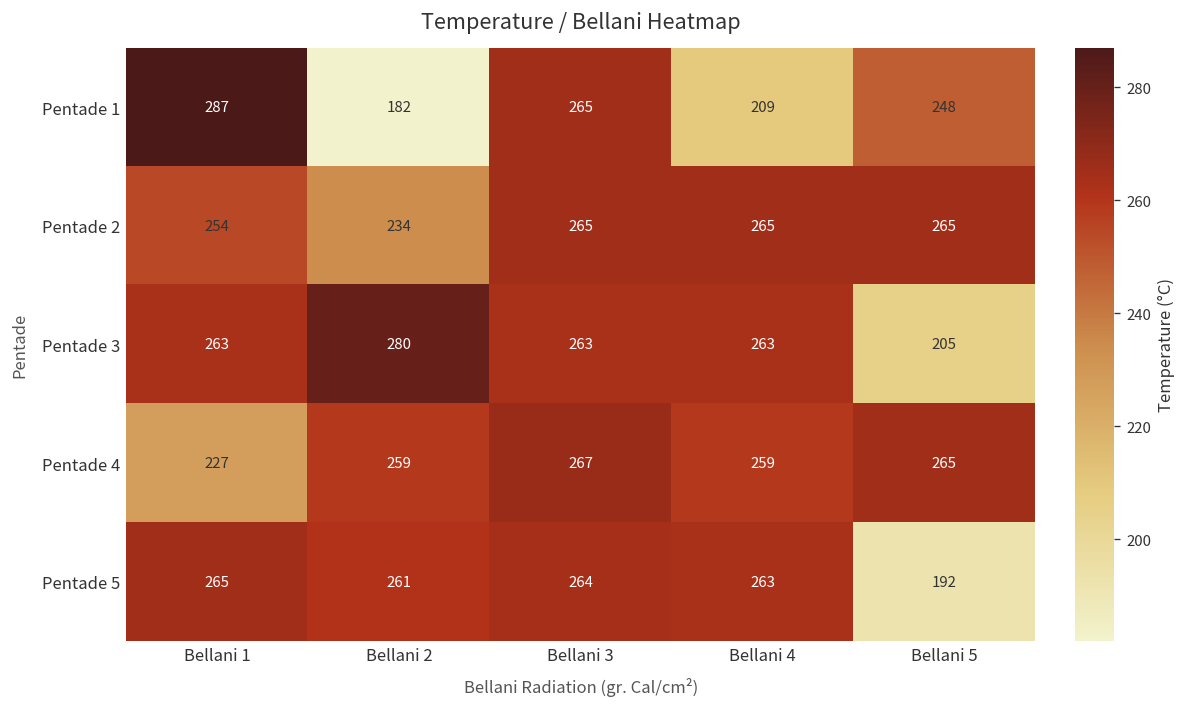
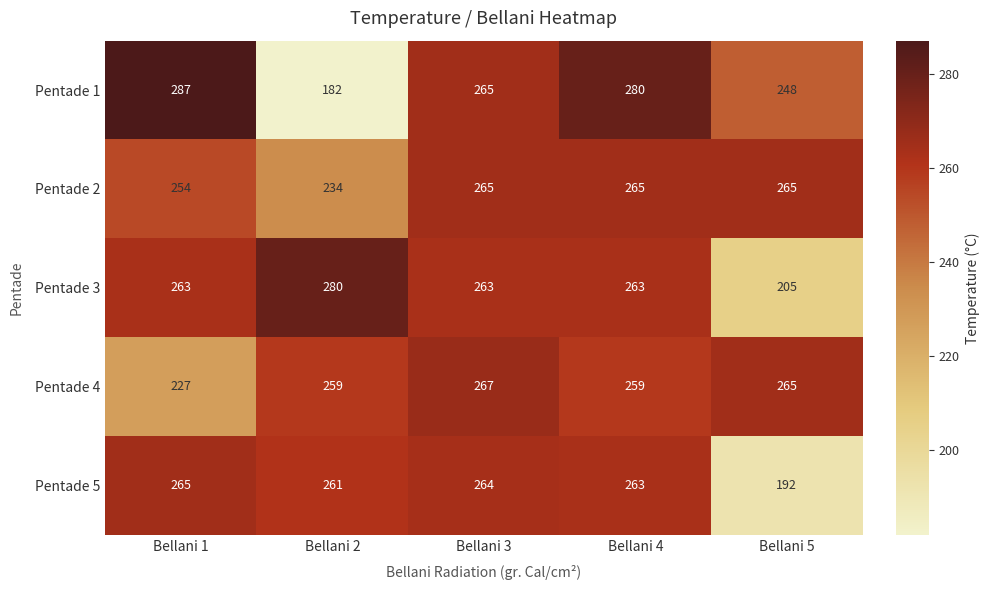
Pentade 1, Bellani 4: 209 -> 280
